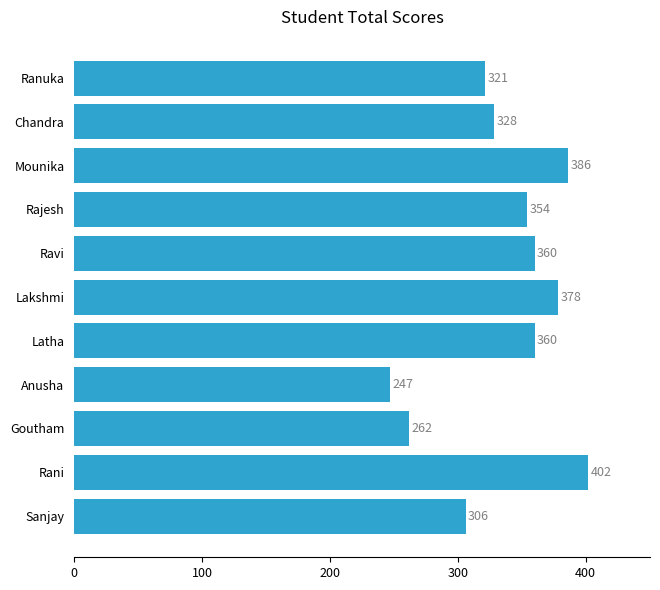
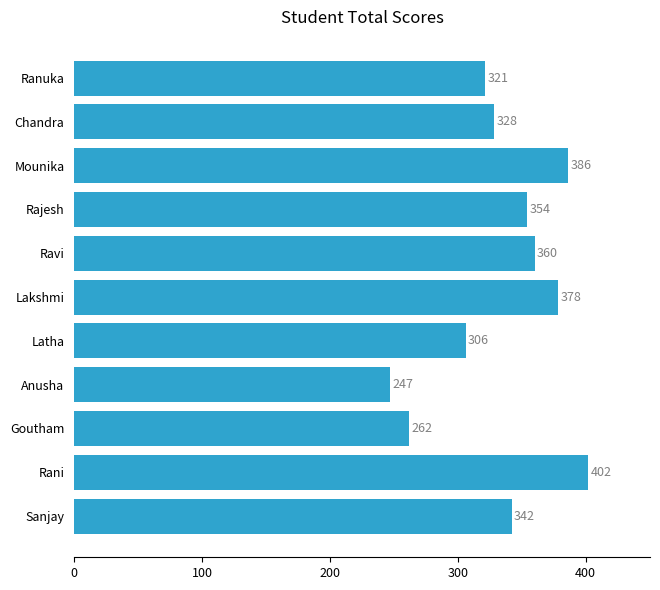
Latha: 360 -> 306
Sanjay: 306 -> 342
